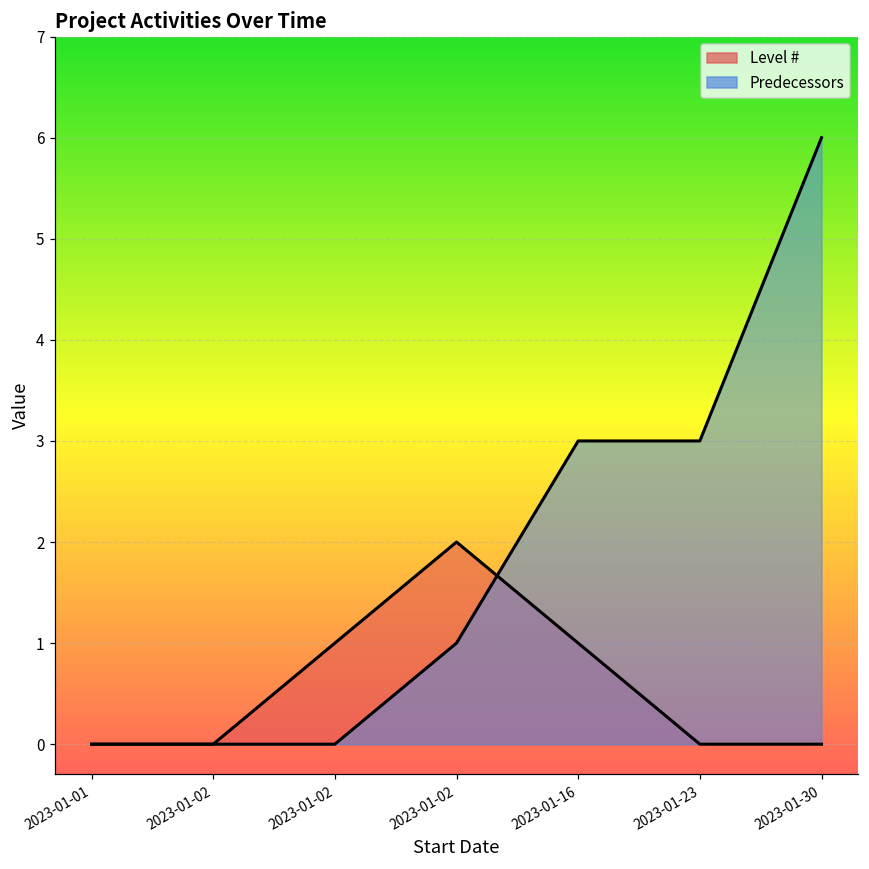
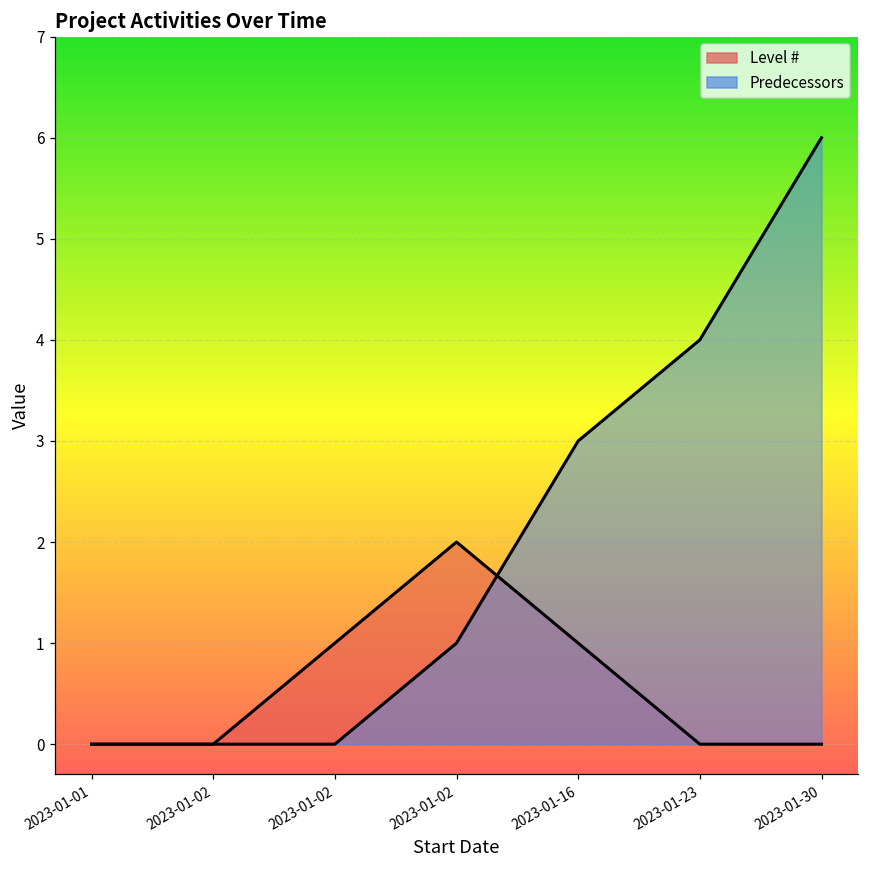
Predecessors, 2023-01-23: 3 -> 4
